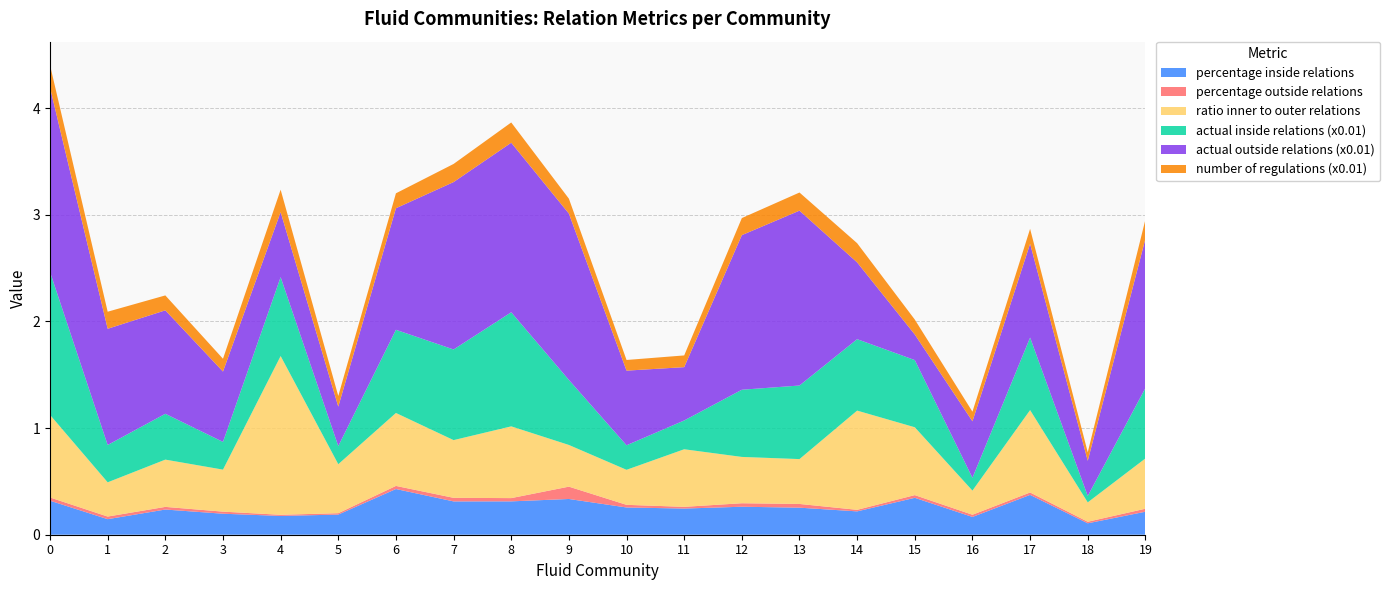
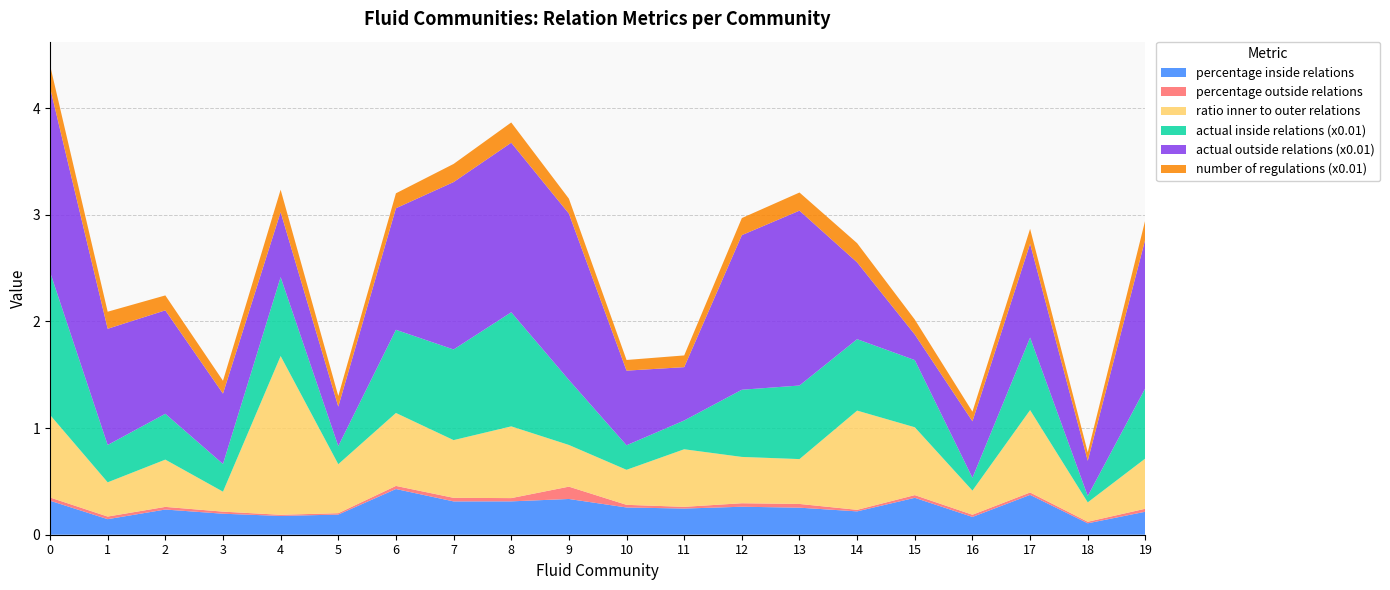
ratio inner to outer relations, 3: 0.39 -> 0.19
